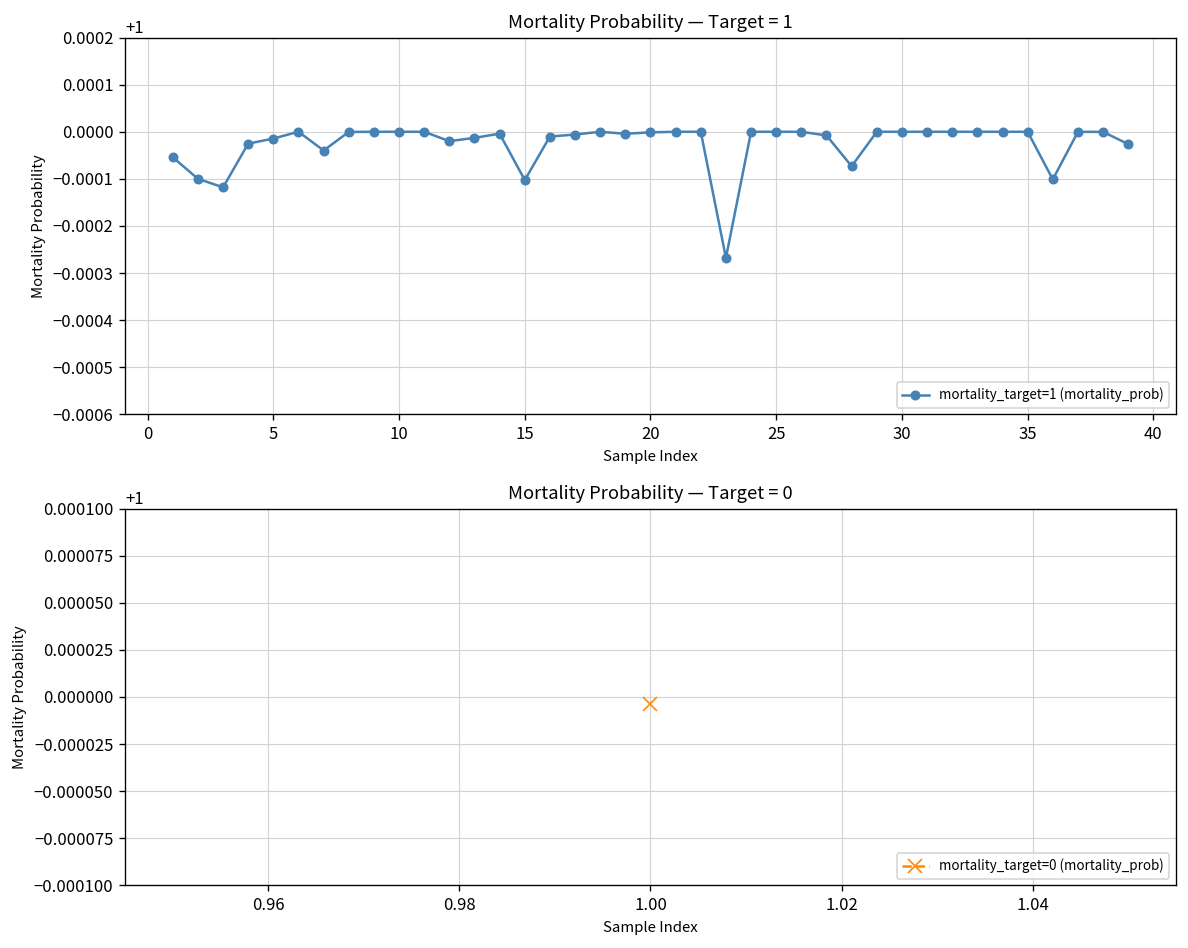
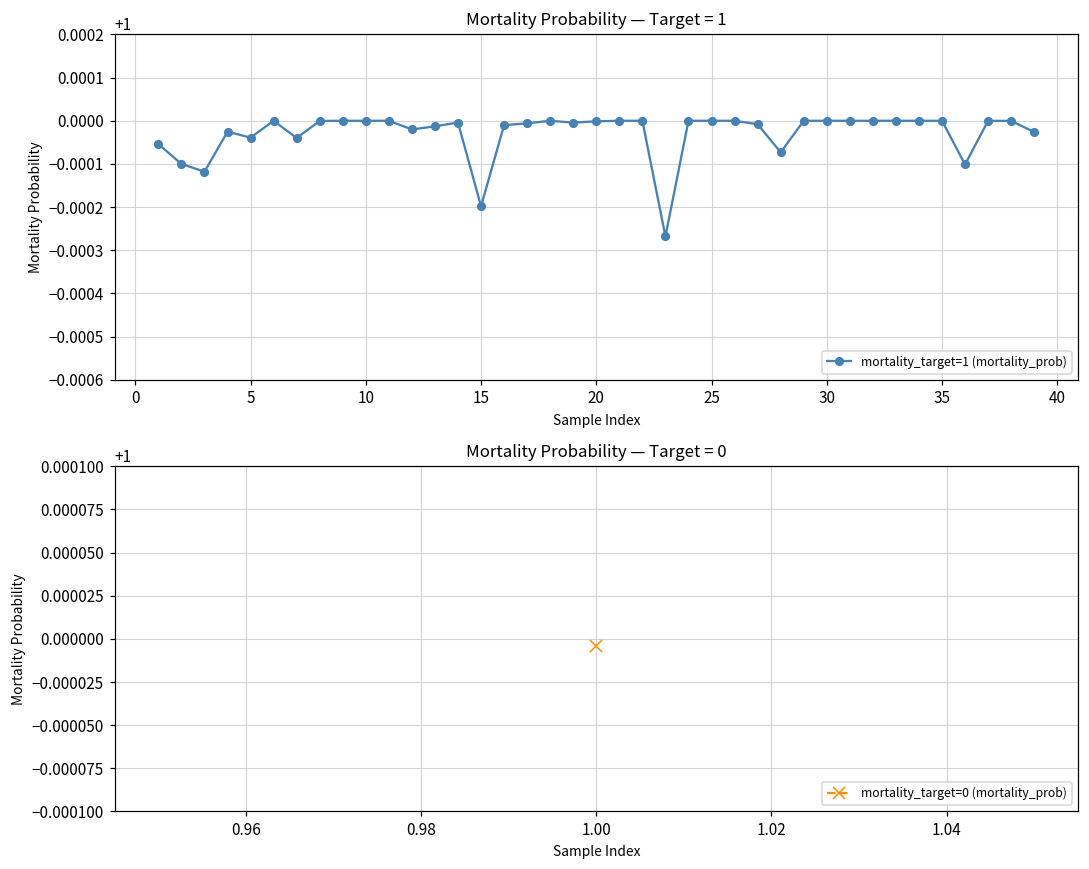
Mortality Probability — Target = 1, 5: 0.99999 -> 0.99996
Mortality Probability — Target = 1, 15: 0.99990 -> 0.99980
